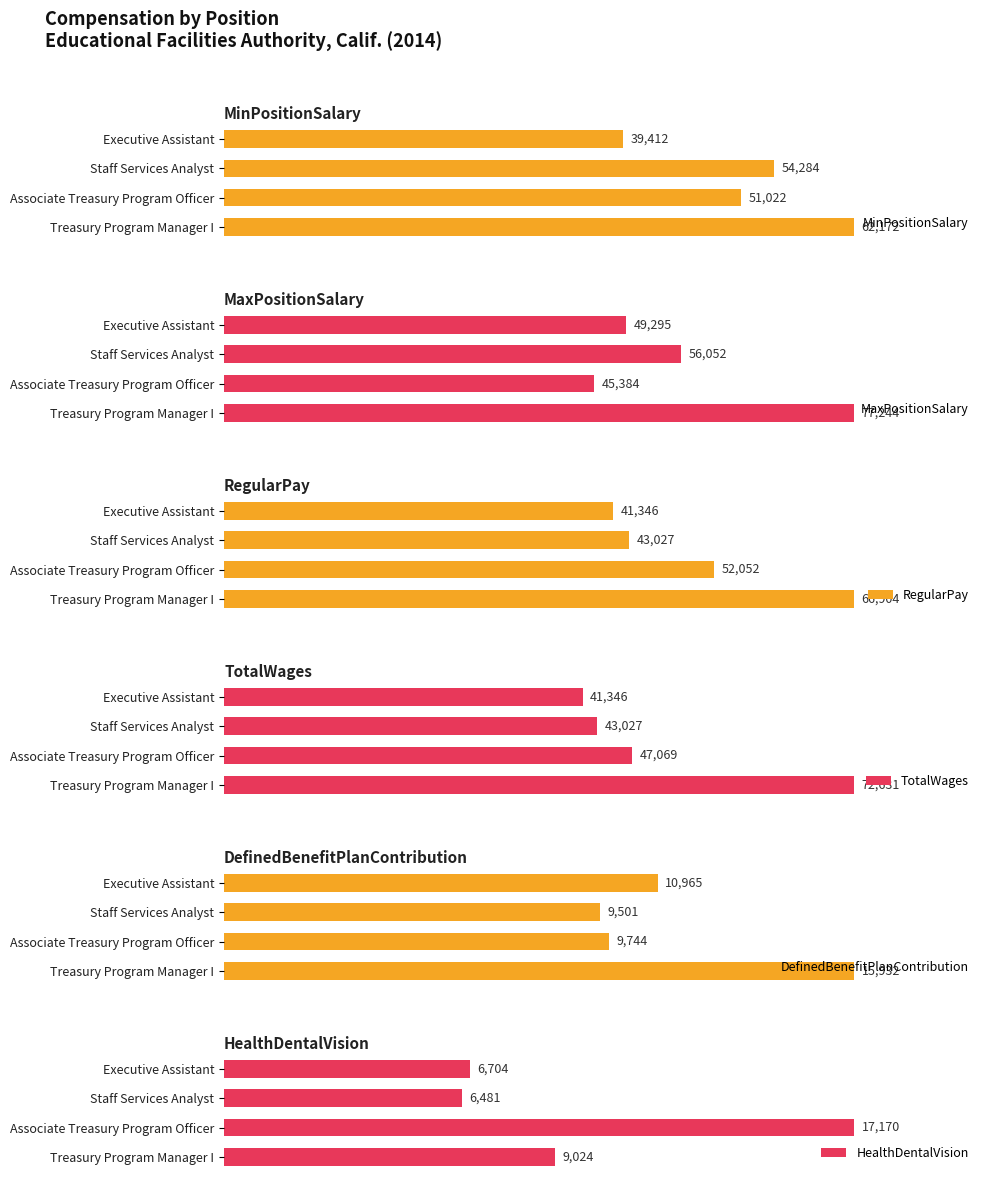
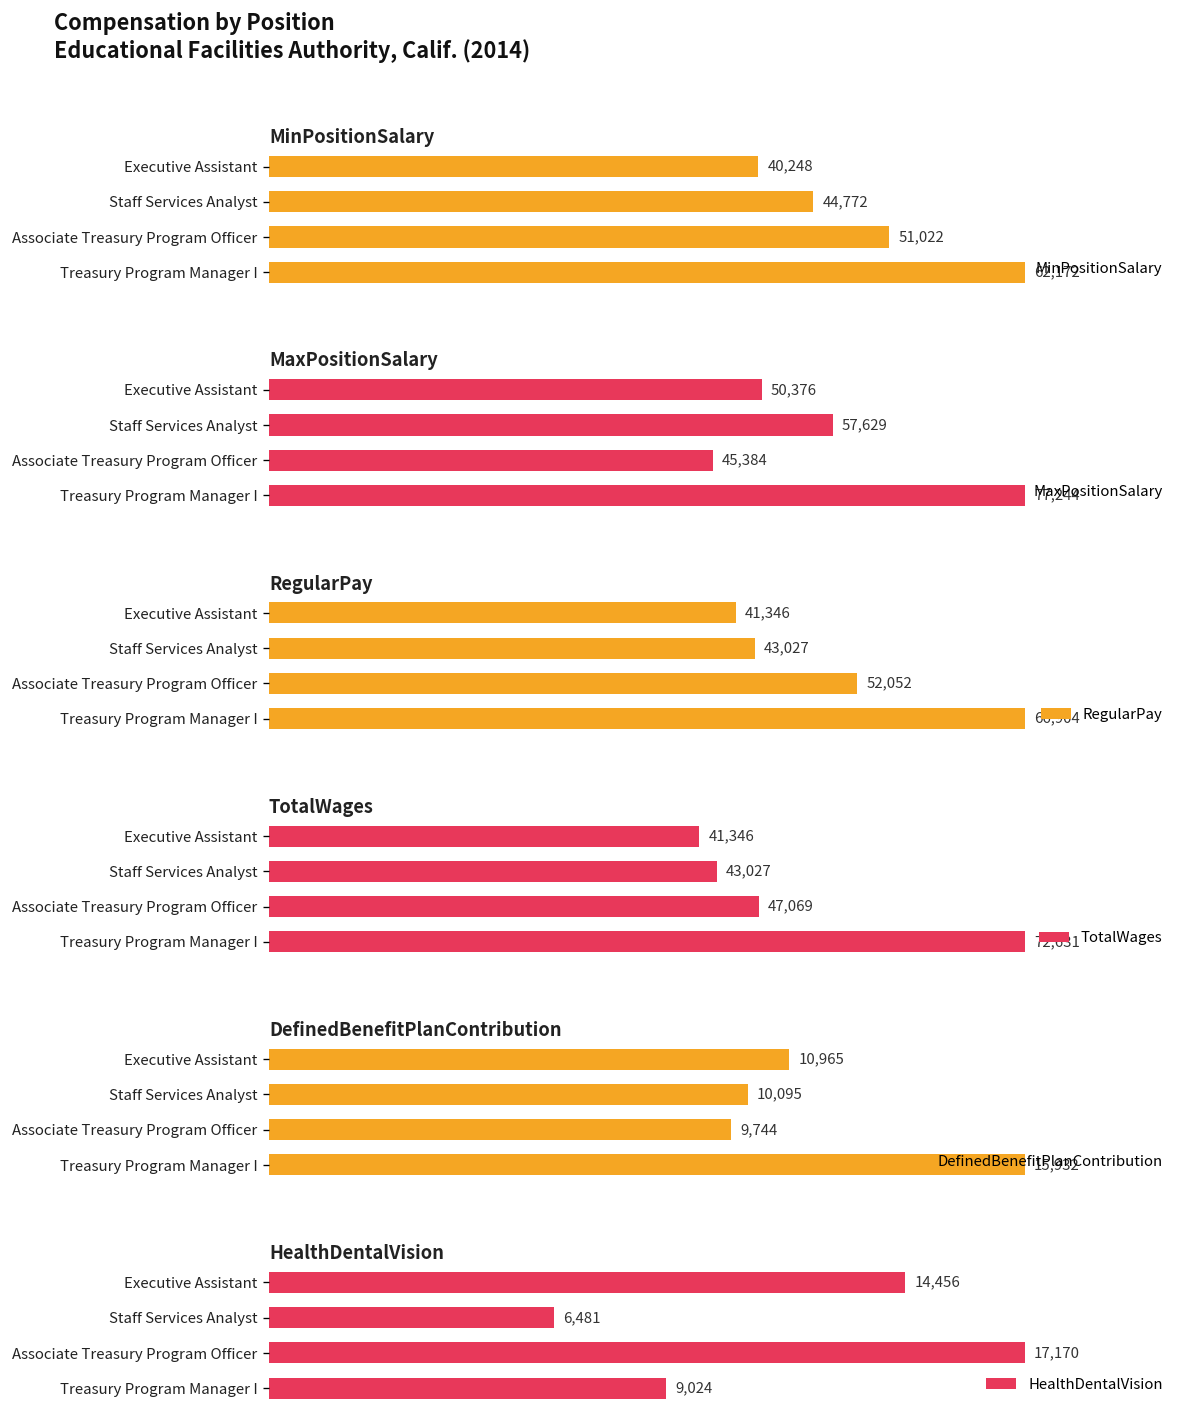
MinPositionSalary, Executive Assistant: 39,412 -> 40,248
MinPositionSalary, Staff Services Analyst: 54,284 -> 44,772
MaxPositionSalary, Executive Assistant: 49,295 -> 50,376
MaxPositionSalary, Staff Services Analyst: 56,052 -> 57,629
DefinedBenefitPlanContribution, Staff Services Analyst: 9,501 -> 10,095
HealthDentalVision, Executive Assistant: 6,704 -> 14,456
